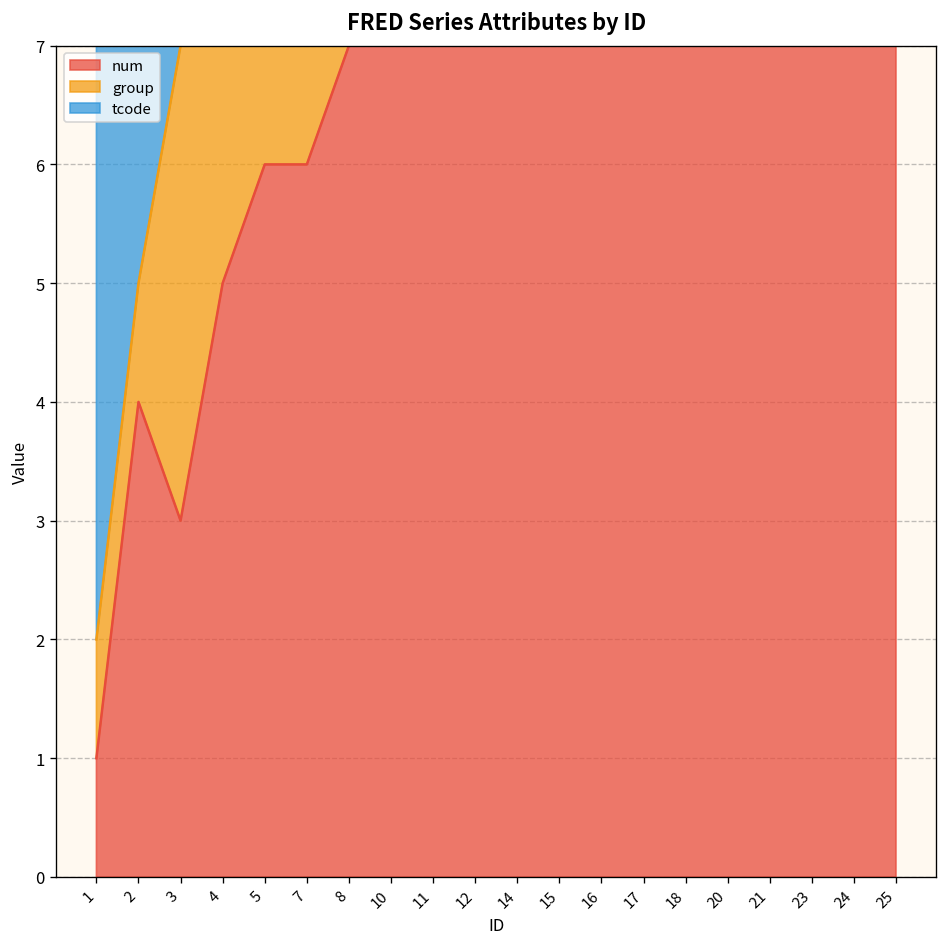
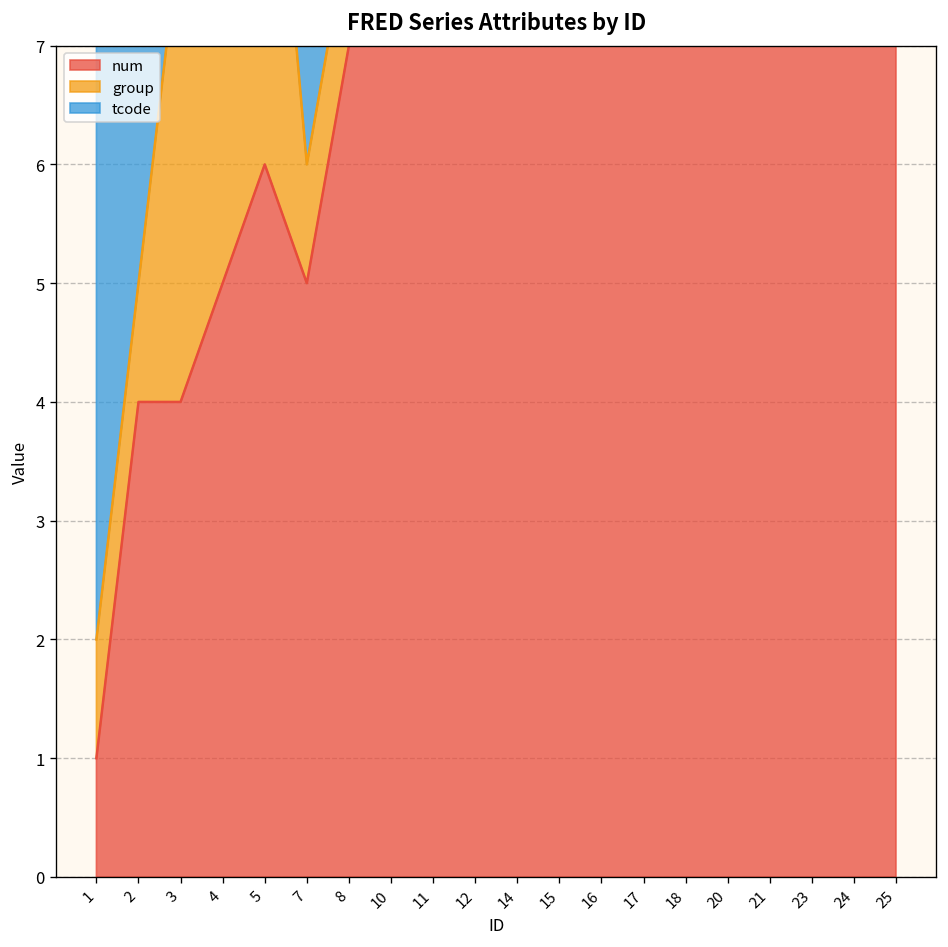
num, 3: 3 -> 4
num, 7: 6 -> 5
